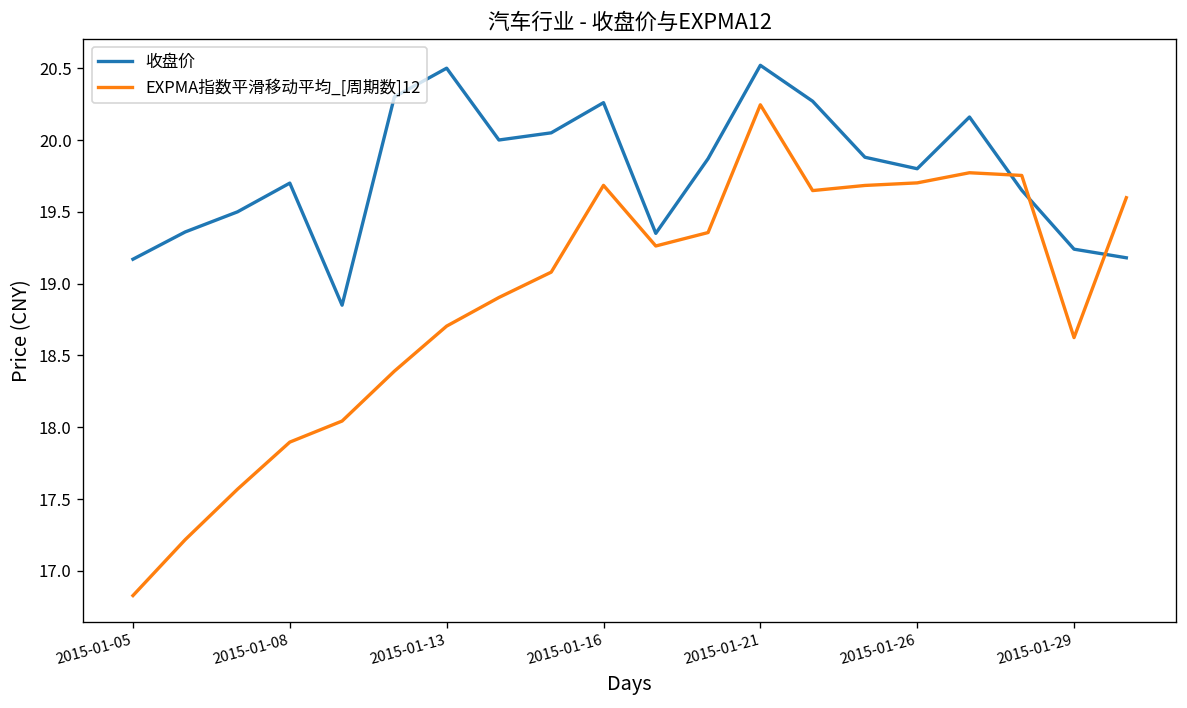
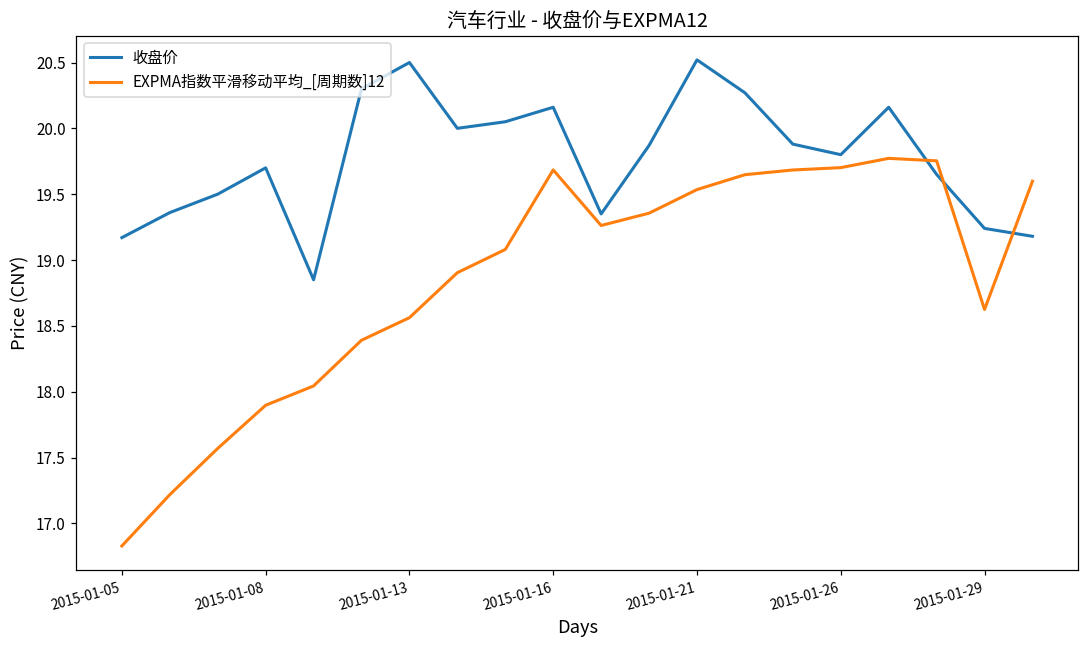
EXPMA指数平滑移动平均_[周期数]12, 2015-01-13: 18.70 -> 18.56
收盘价, 2015-01-16: 20.26 -> 20.16
EXPMA指数平滑移动平均_[周期数]12, 2015-01-21: 20.25 -> 19.53
